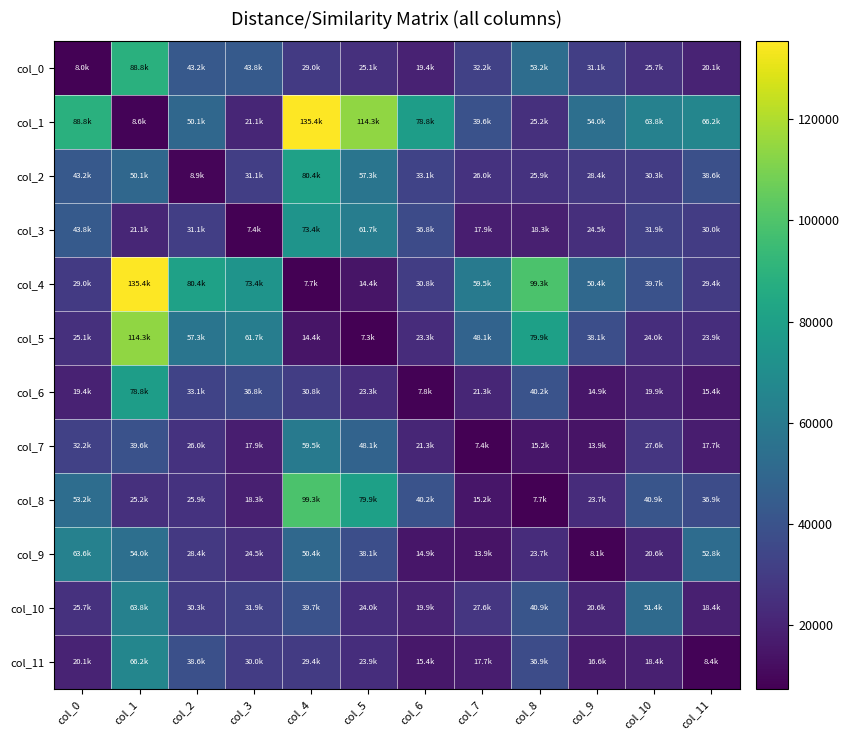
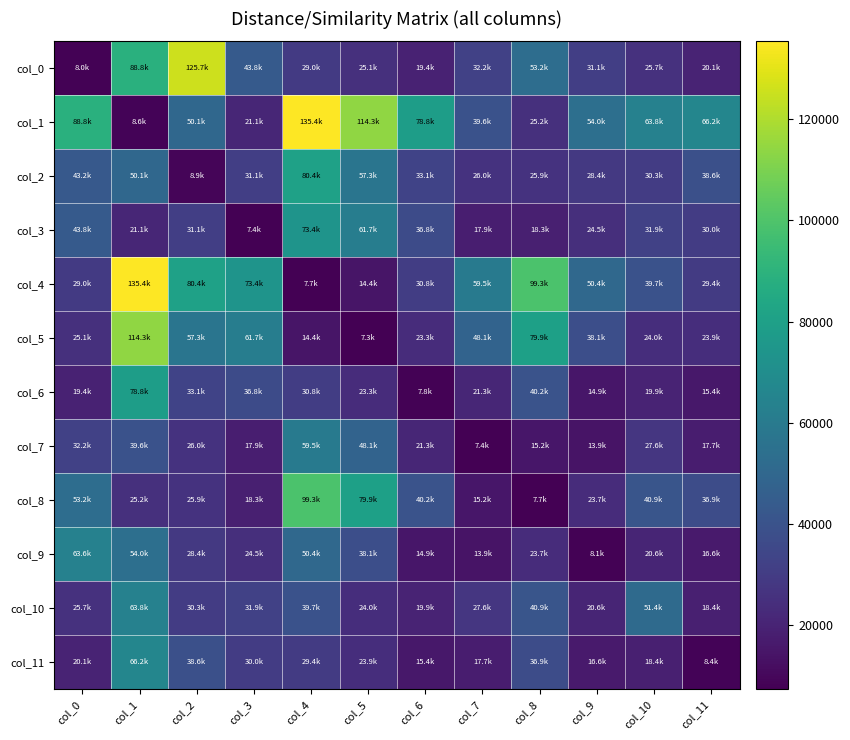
col_0, col_2: 43.2k -> 125.7k
col_9, col_11: 52.8k -> 16.6k
